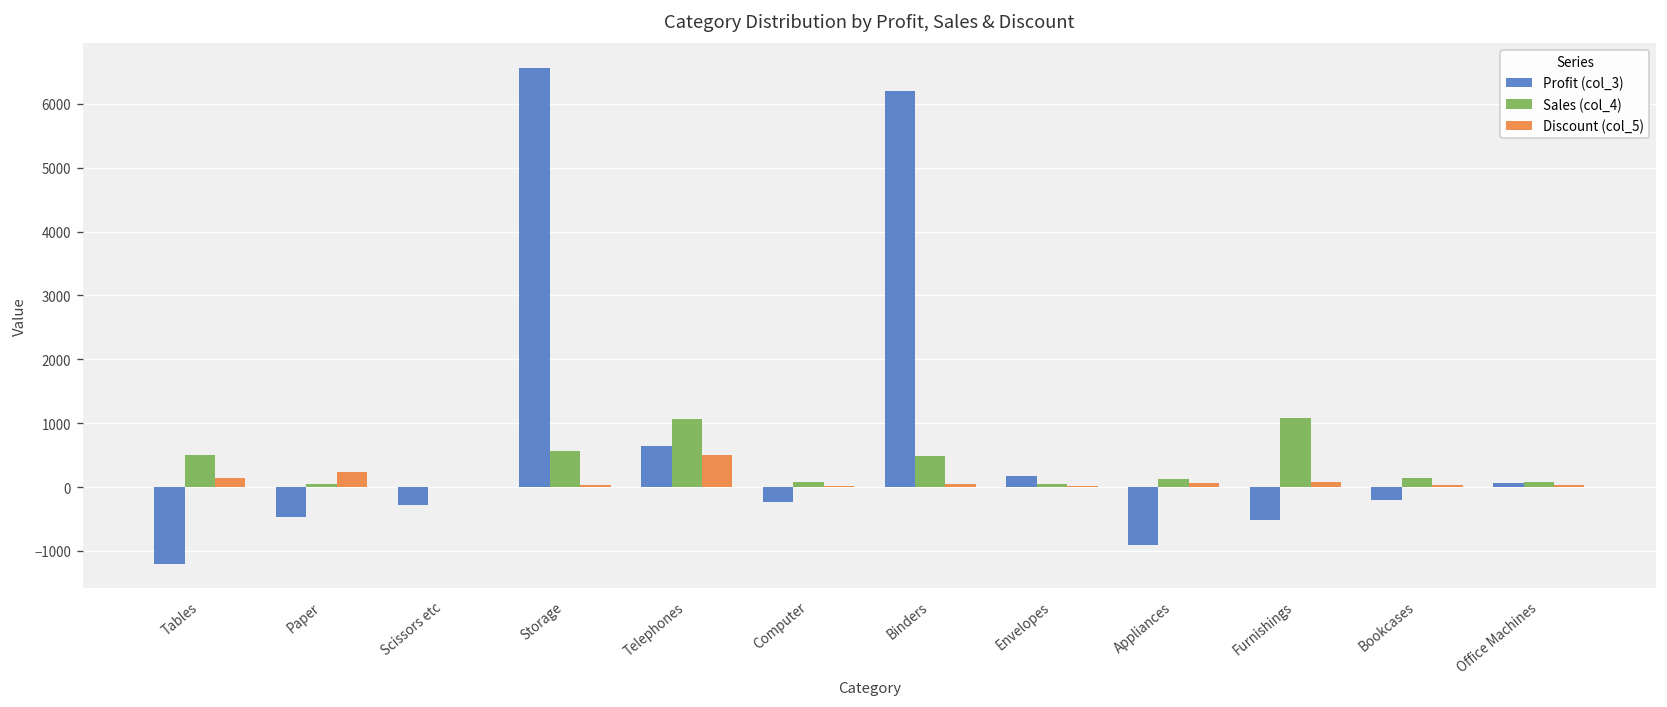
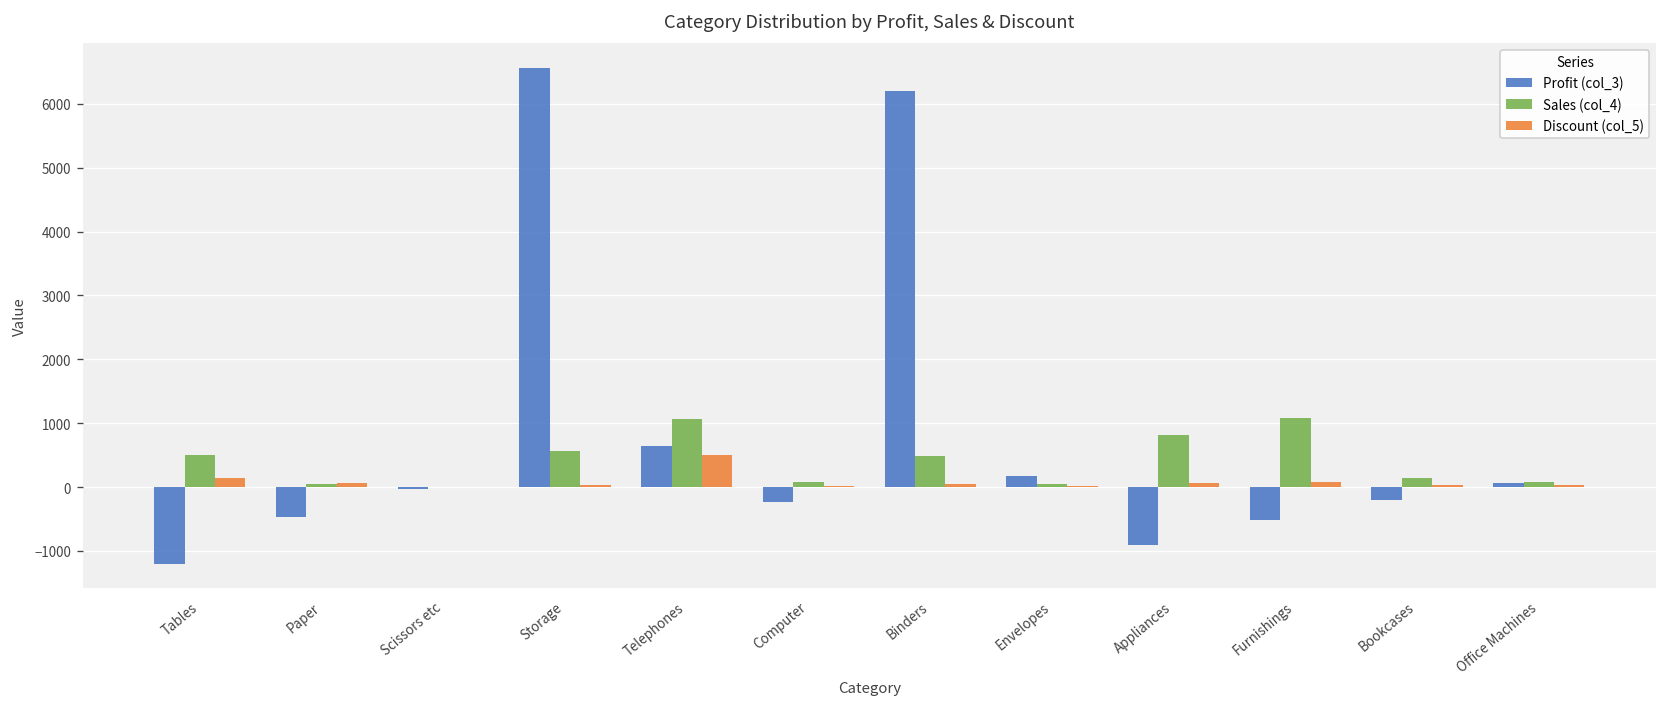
Discount (col_5), Paper: 200 -> 100
Profit (col_3), Scissors etc: -300 -> 0
Sales (col_4), Appliances: 100 -> 800
